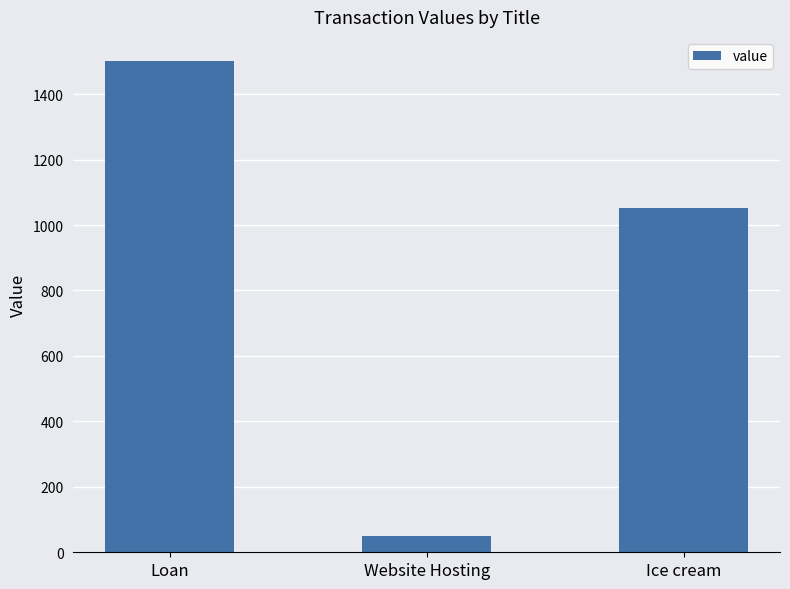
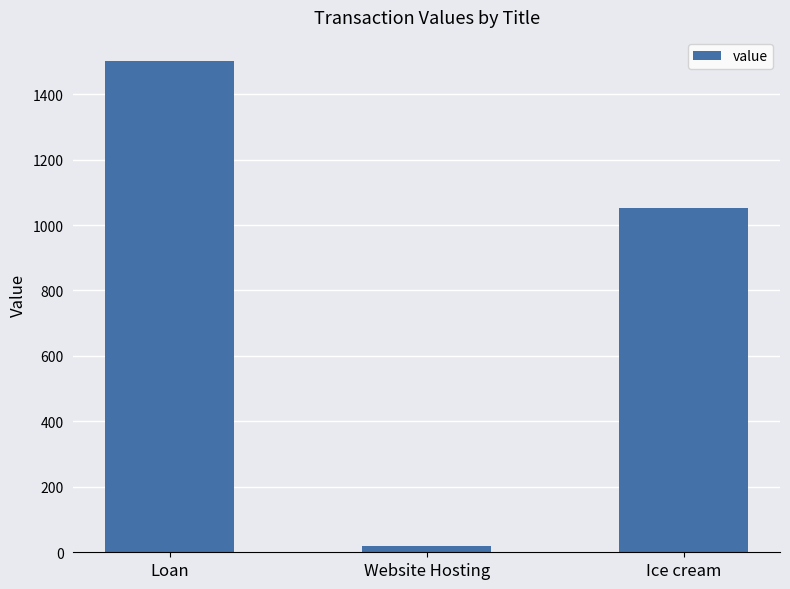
Website Hosting: 50 -> 20
